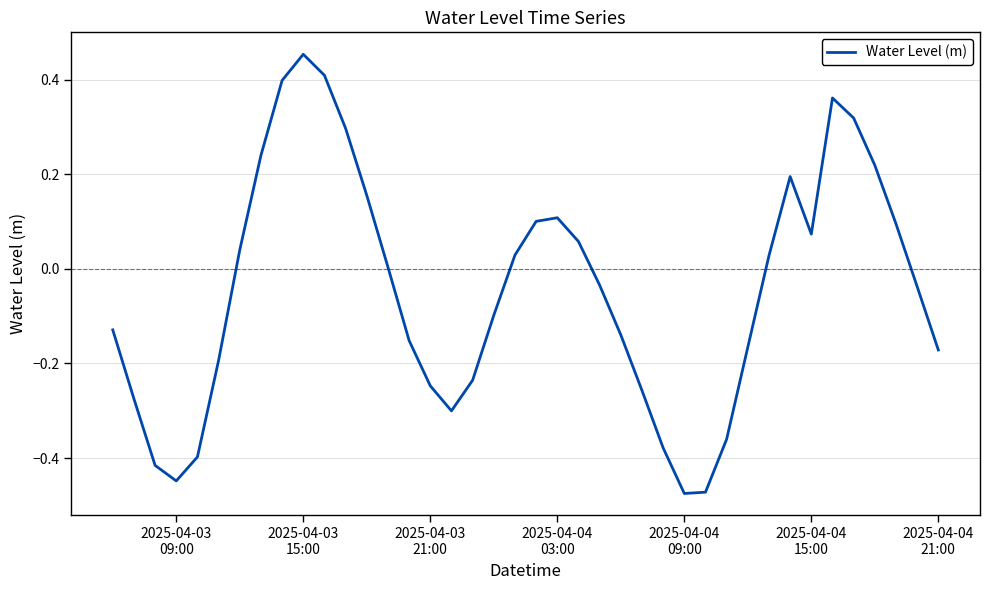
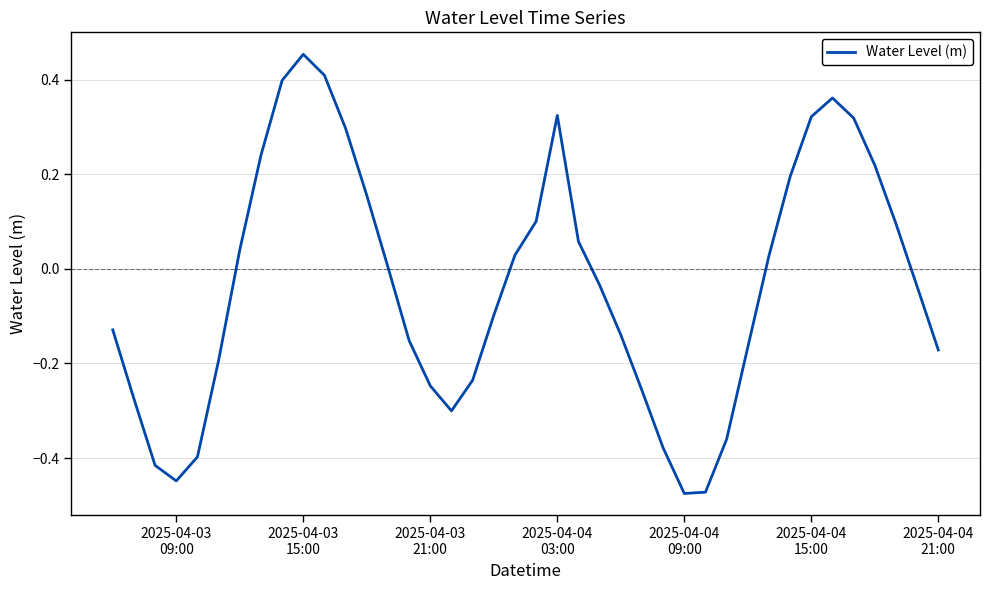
2025-04-04 03:00: 0.11 -> 0.32
2025-04-04 15:00: 0.07 -> 0.32
